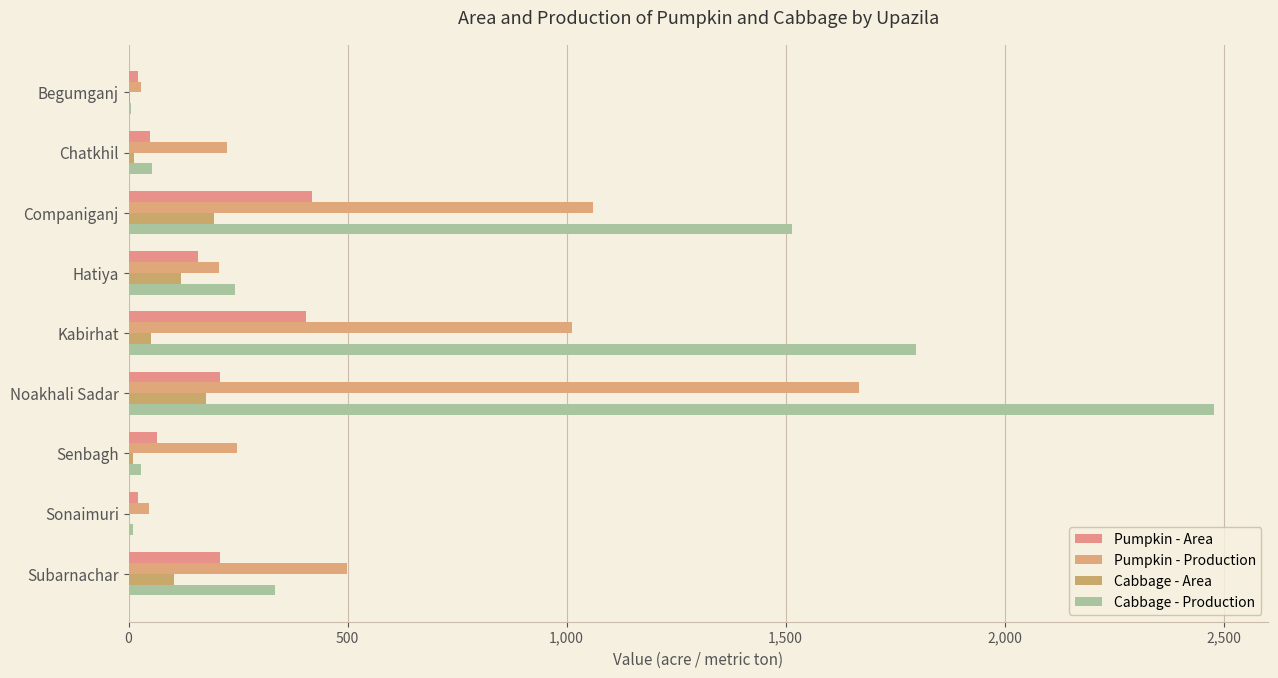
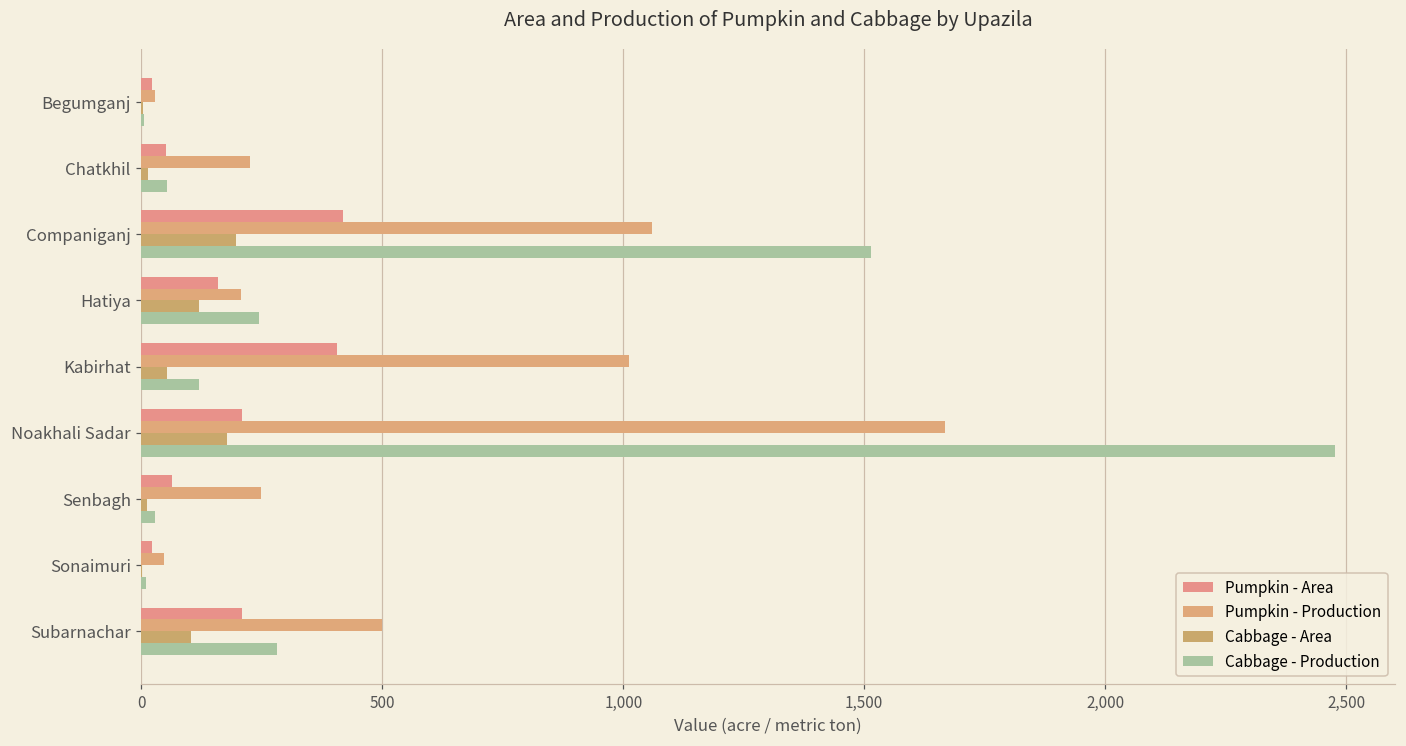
Cabbage - Production, Kabirhat: 1,800 -> 120
Cabbage - Production, Subarnachar: 330 -> 280
